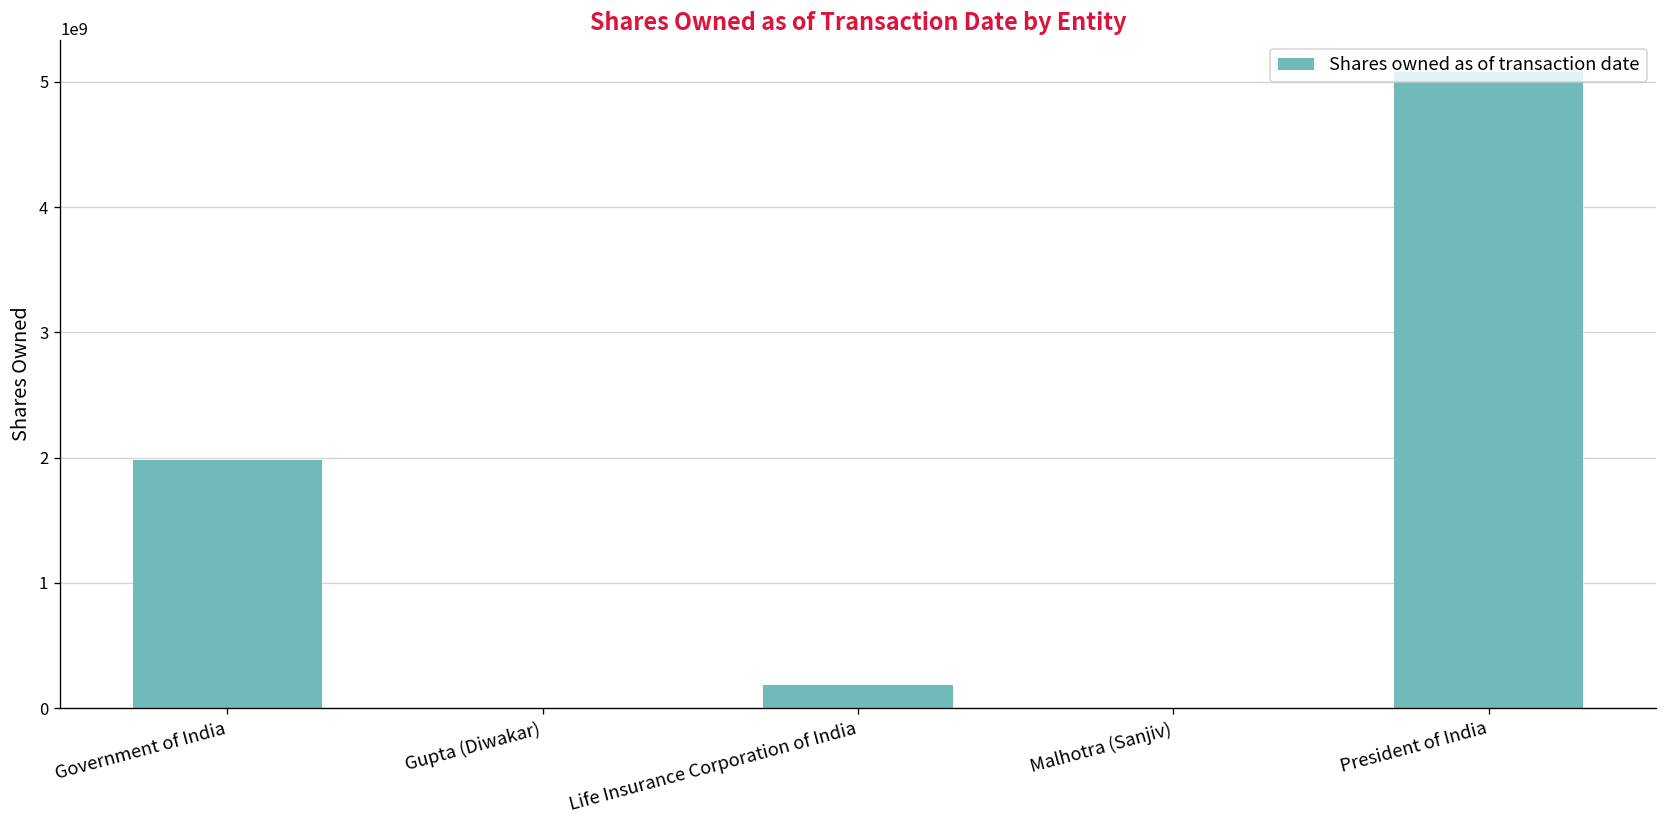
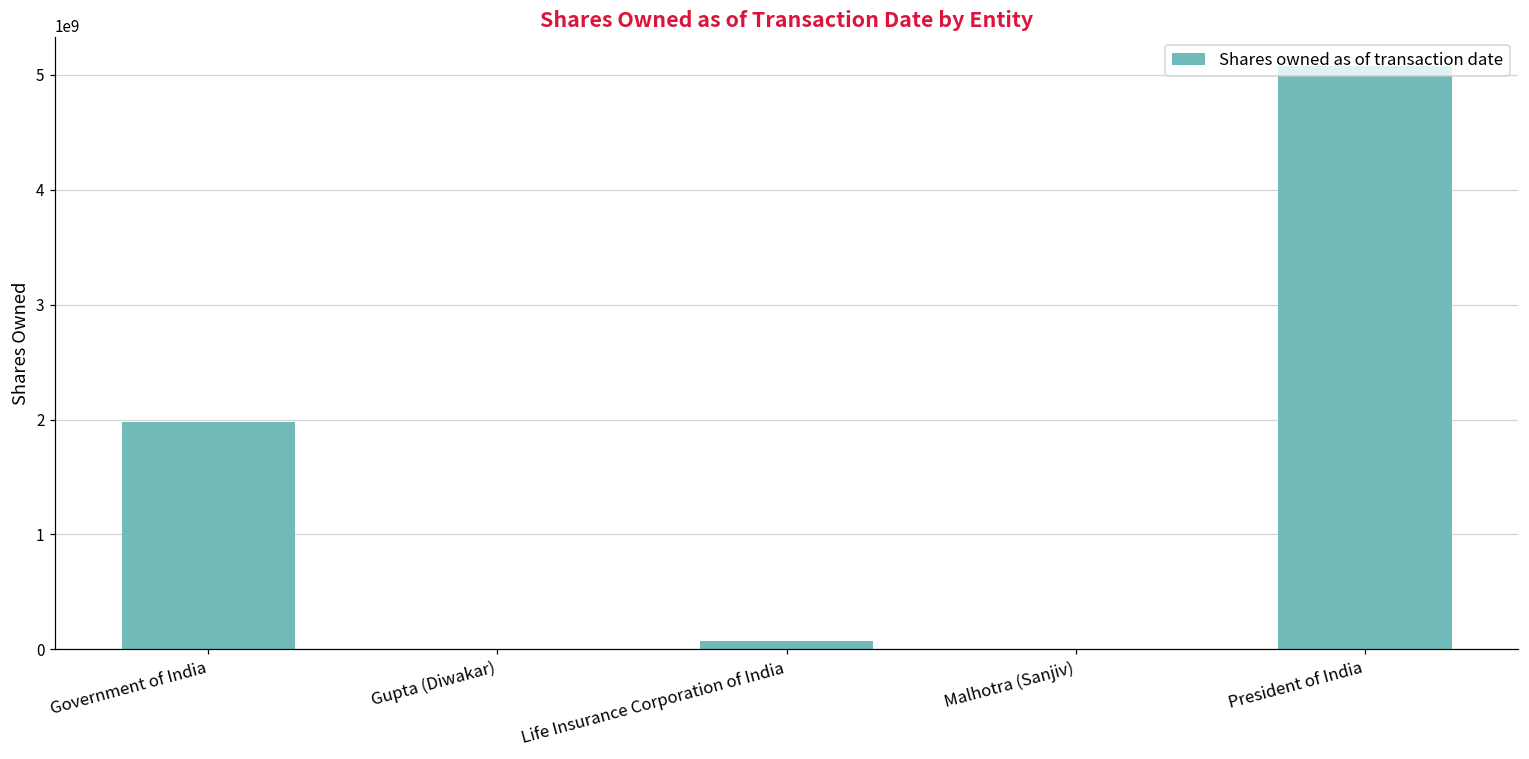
Life Insurance Corporation of India: 190000000 -> 70000000
